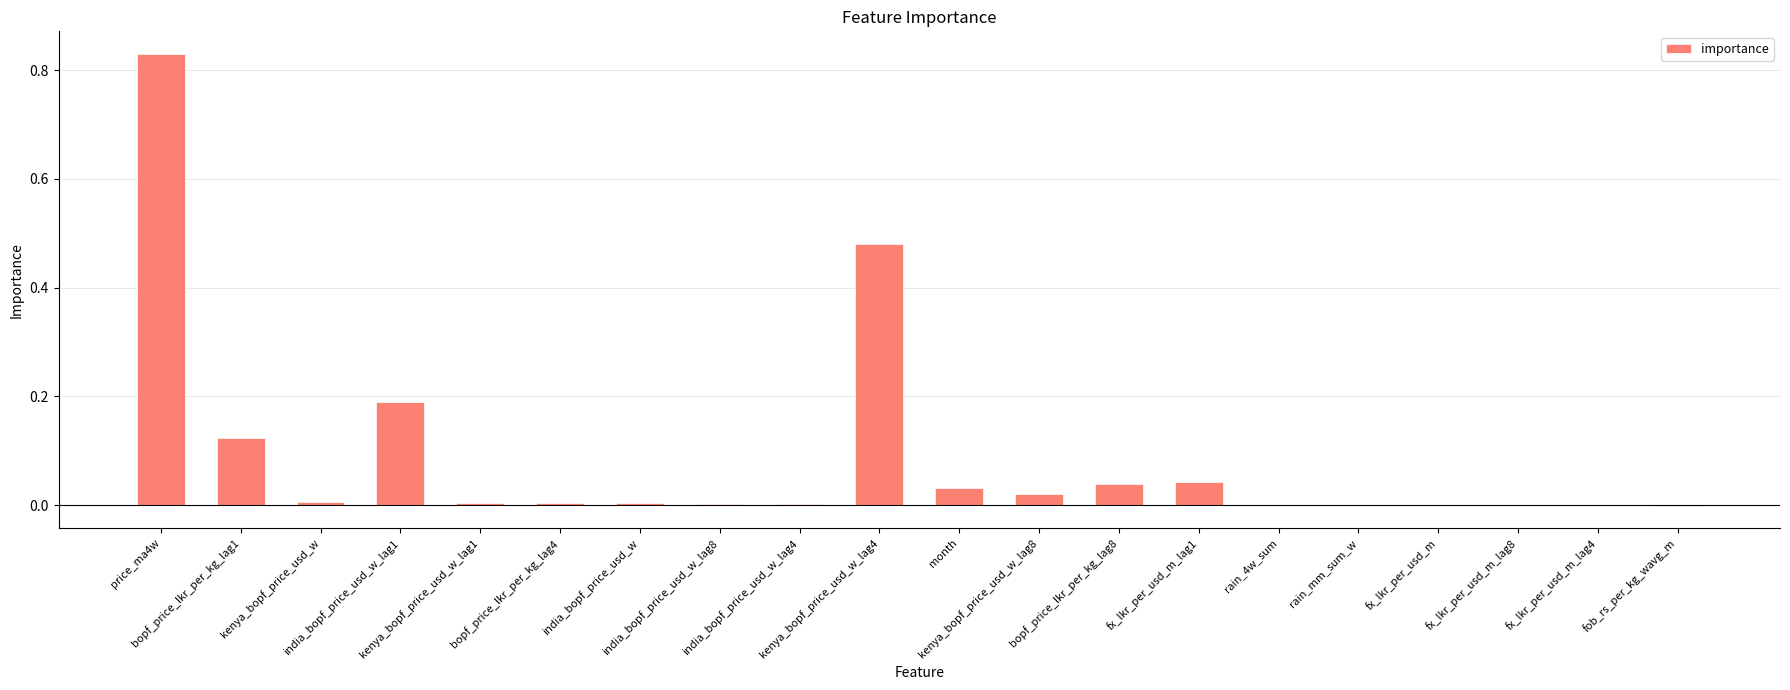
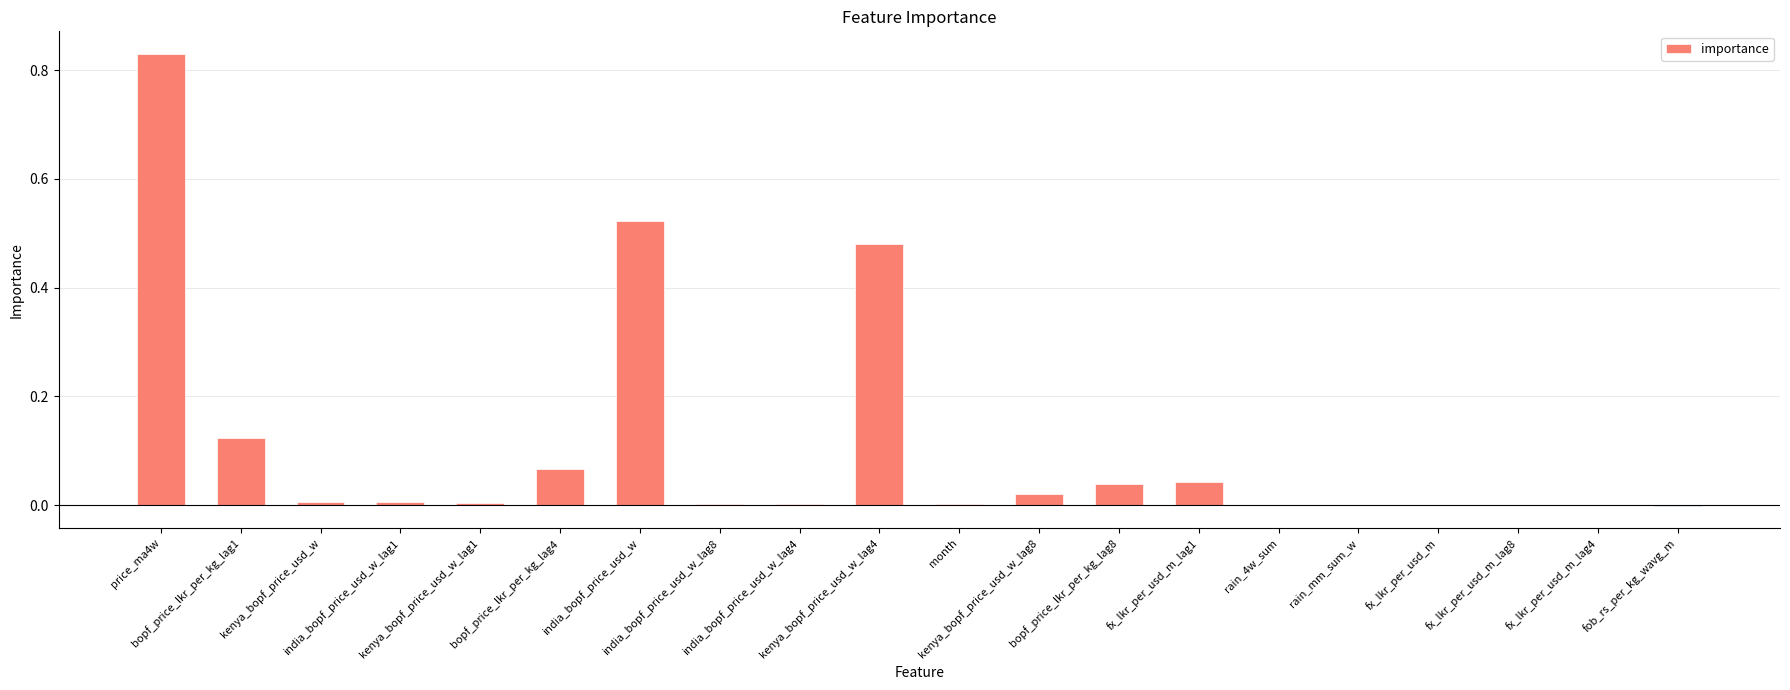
india_bopf_price_usd_w_lag1: 0.19 -> 0.01
bopf_price_lkr_per_kg_lag4: 0.00 -> 0.07
india_bopf_price_usd_w: 0.00 -> 0.52
month: 0.03 -> 0.00
